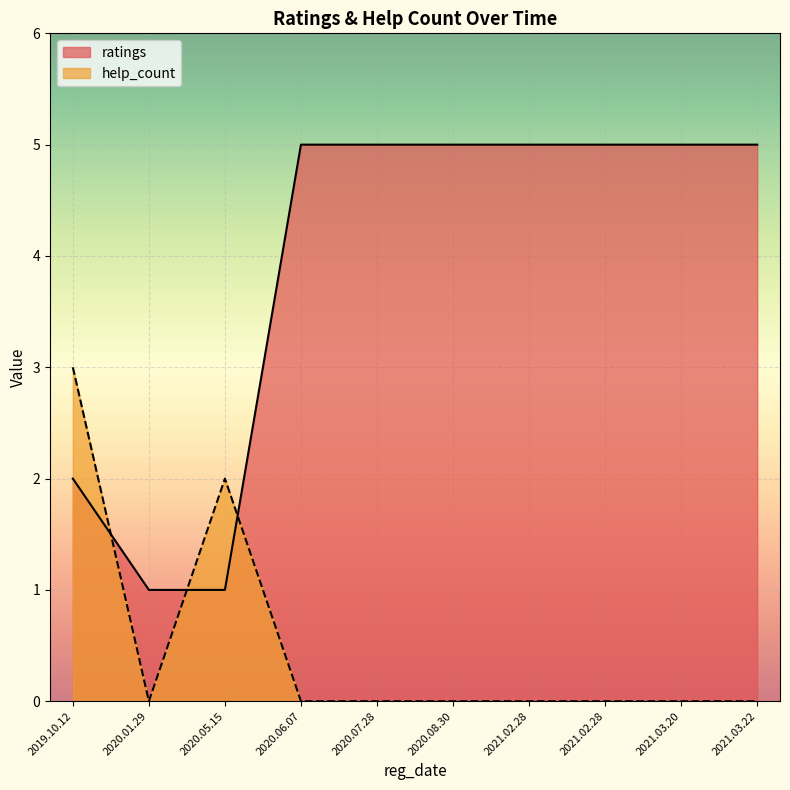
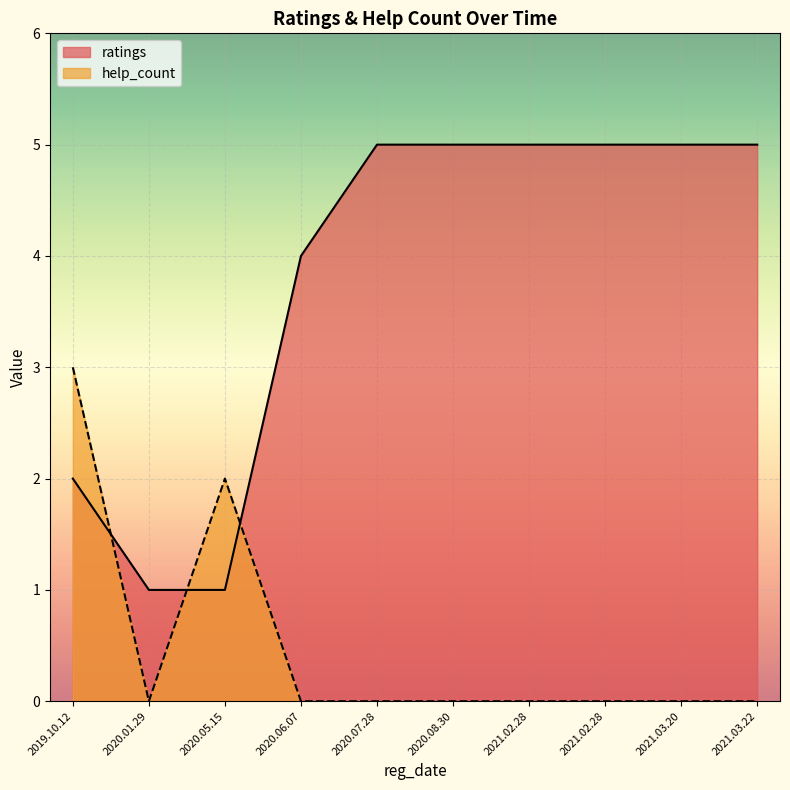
ratings, 2020.06.07: 5 -> 4
